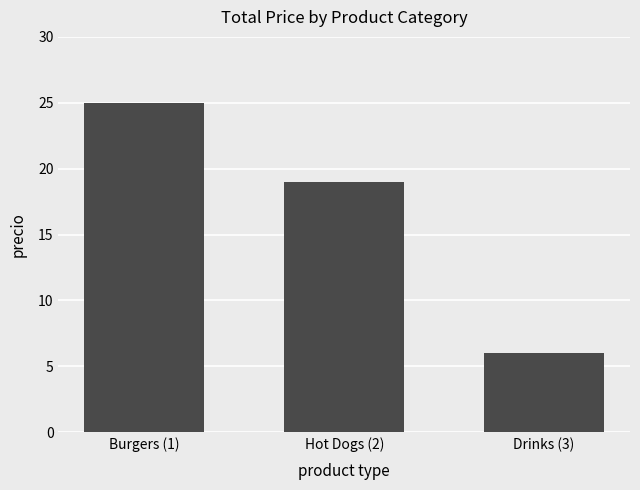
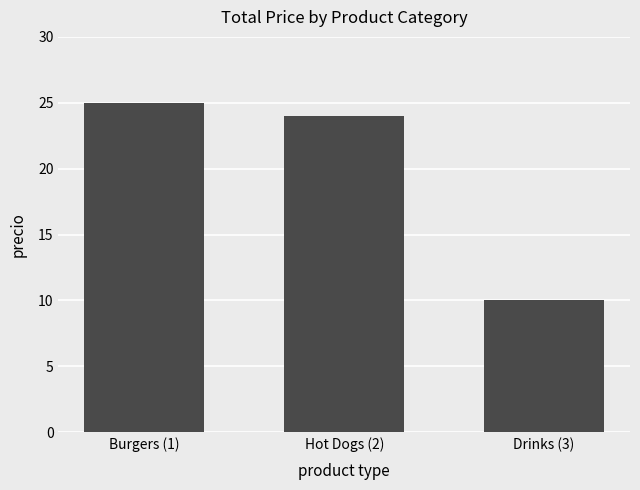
Hot Dogs (2): 19 -> 24
Drinks (3): 6 -> 10
